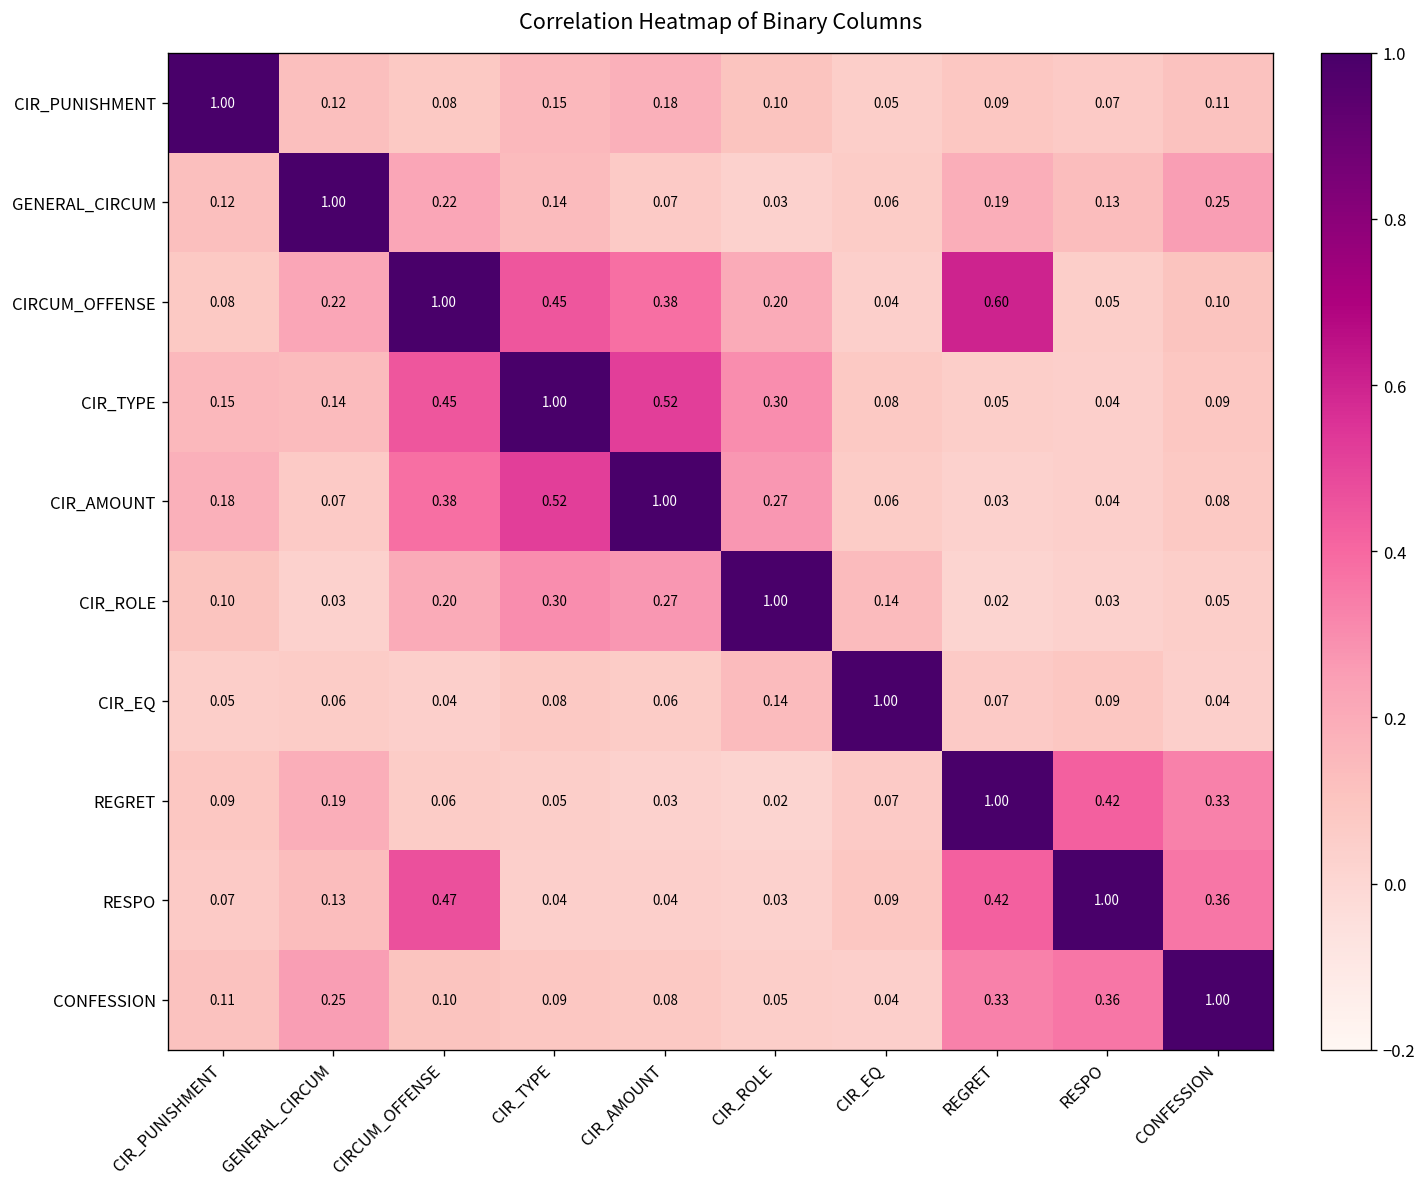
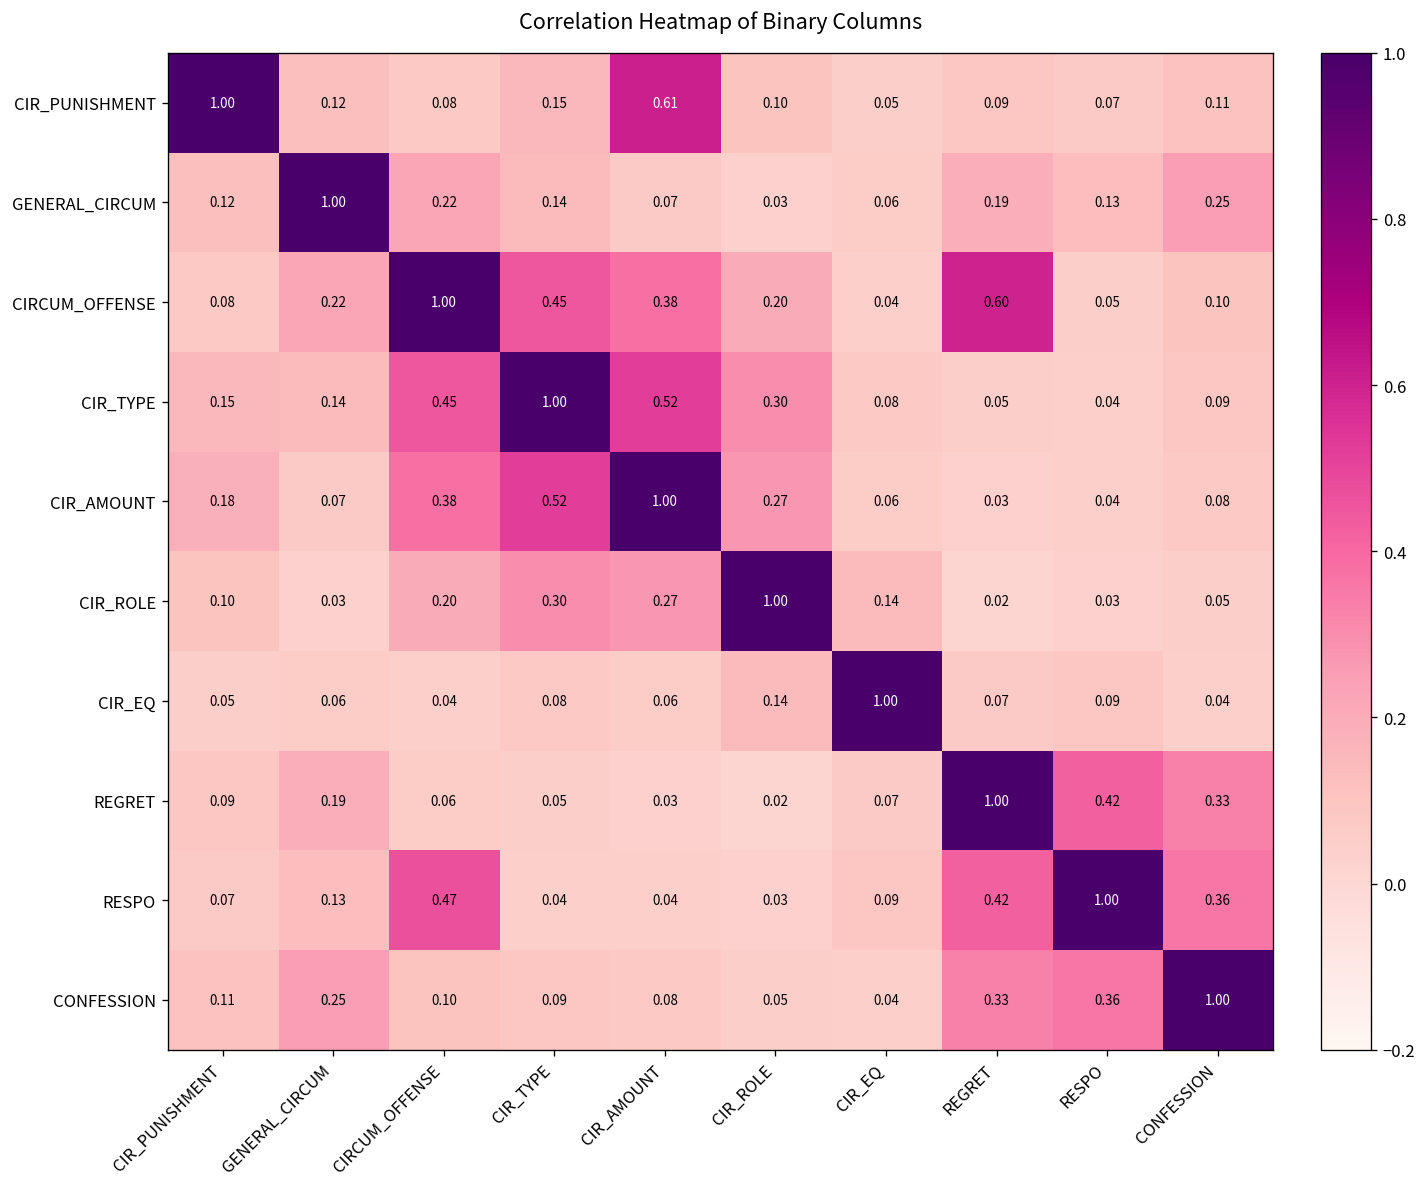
CIR_PUNISHMENT, CIR_AMOUNT: 0.18 -> 0.61
